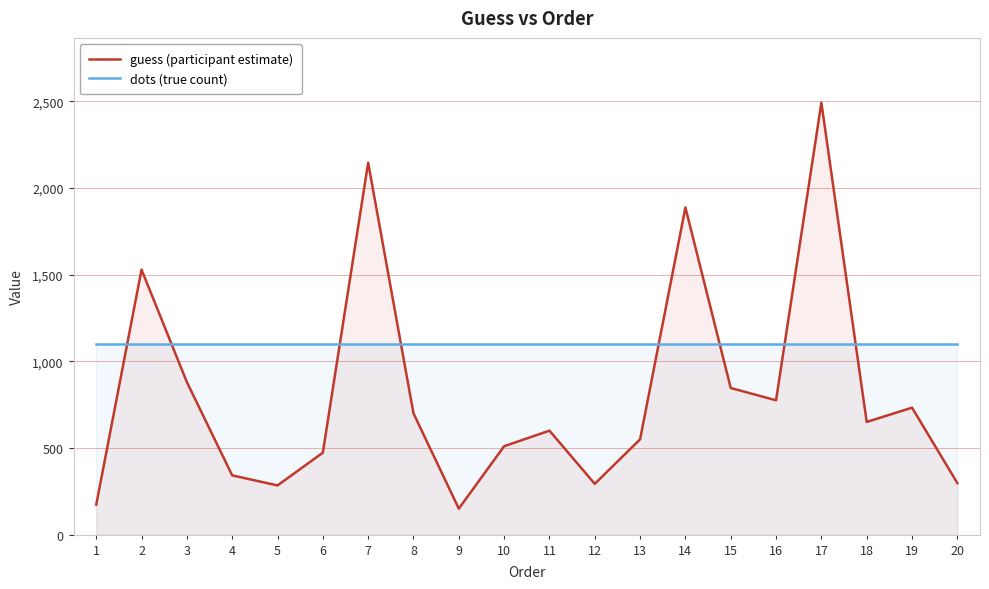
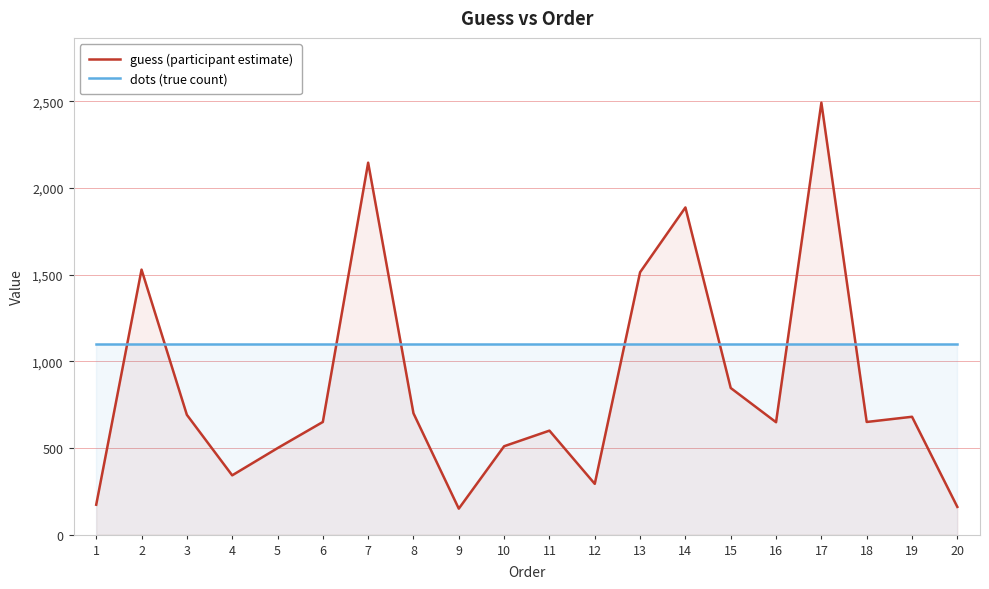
guess (participant estimate), 3: 880 -> 690
guess (participant estimate), 5: 280 -> 500
guess (participant estimate), 6: 470 -> 650
guess (participant estimate), 13: 550 -> 1,510
guess (participant estimate), 16: 780 -> 650
guess (participant estimate), 19: 730 -> 680
guess (participant estimate), 20: 300 -> 160
